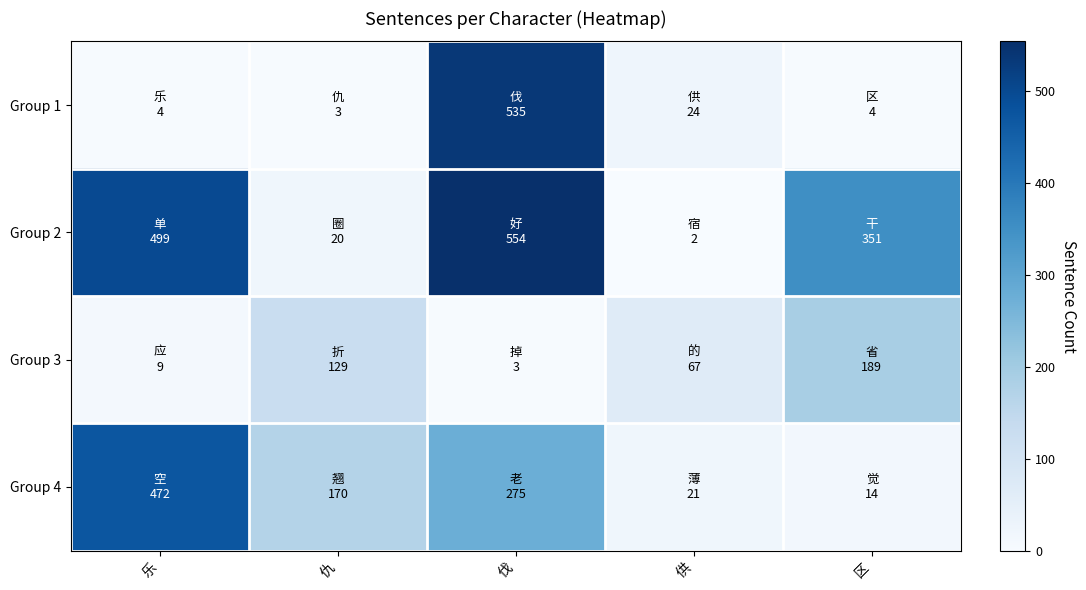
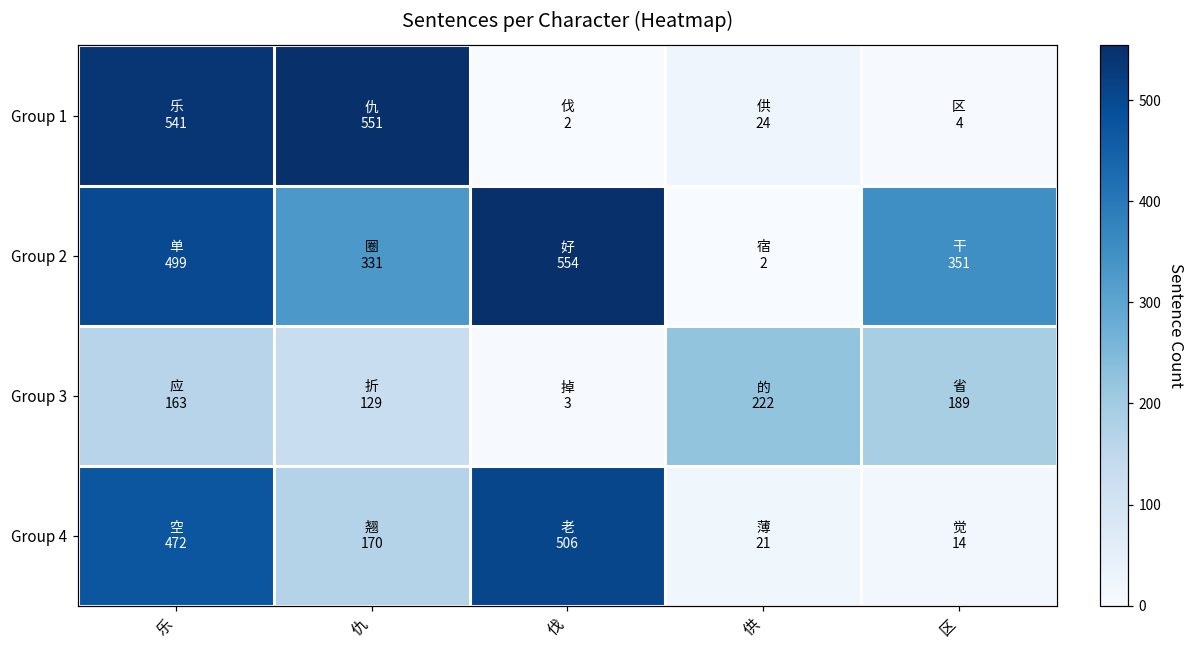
Group 1, 乐: 4 -> 541
Group 1, 仇: 3 -> 551
Group 1, 伐: 535 -> 2
Group 2, 仇: 20 -> 331
Group 3, 乐: 9 -> 163
Group 3, 供: 67 -> 222
Group 4, 伐: 275 -> 506
